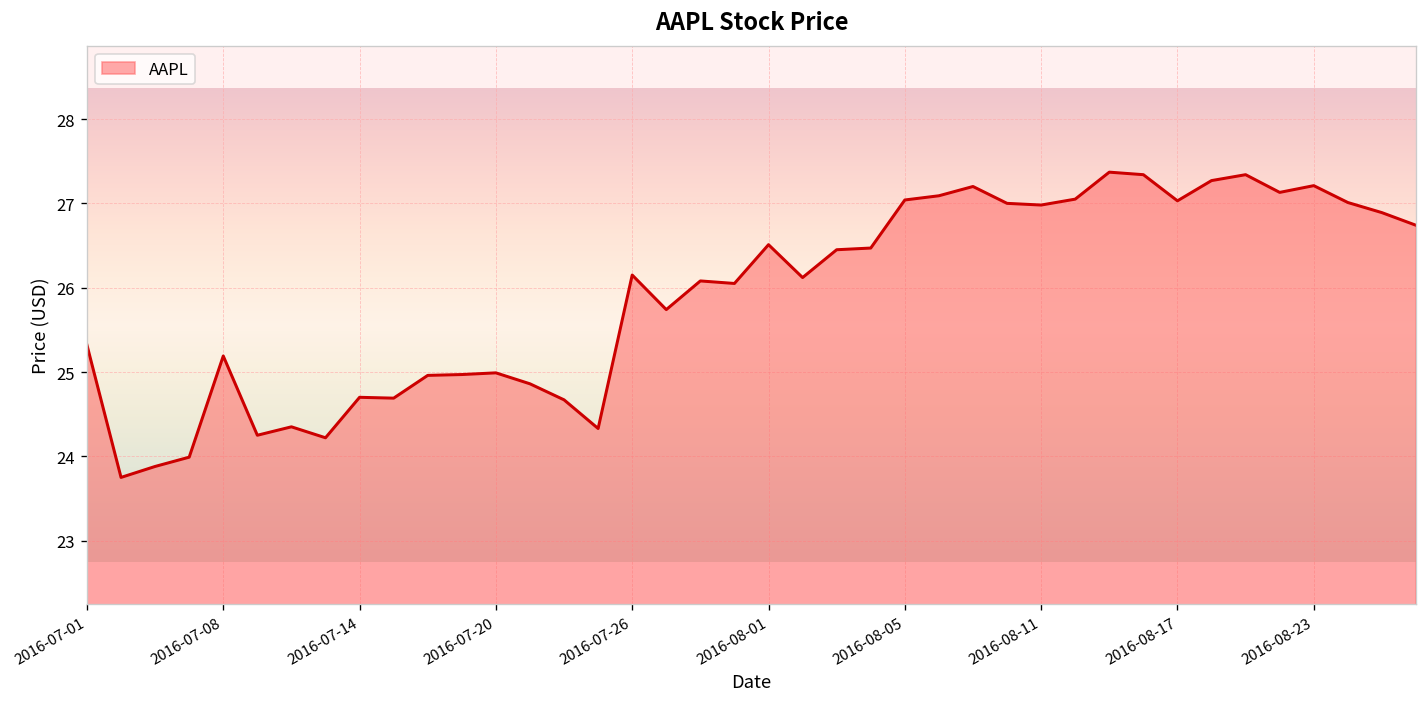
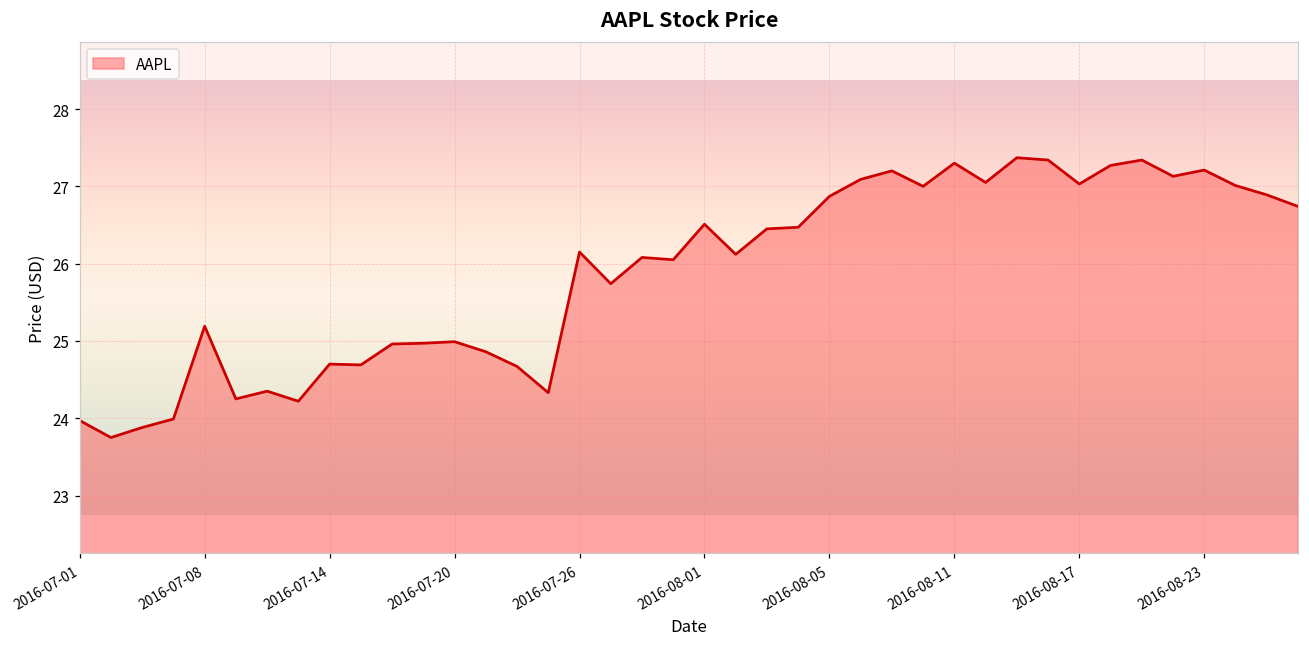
2016-07-01: 25.3 -> 24.0
2016-08-05: 27.0 -> 26.9
2016-08-11: 27.0 -> 27.3
